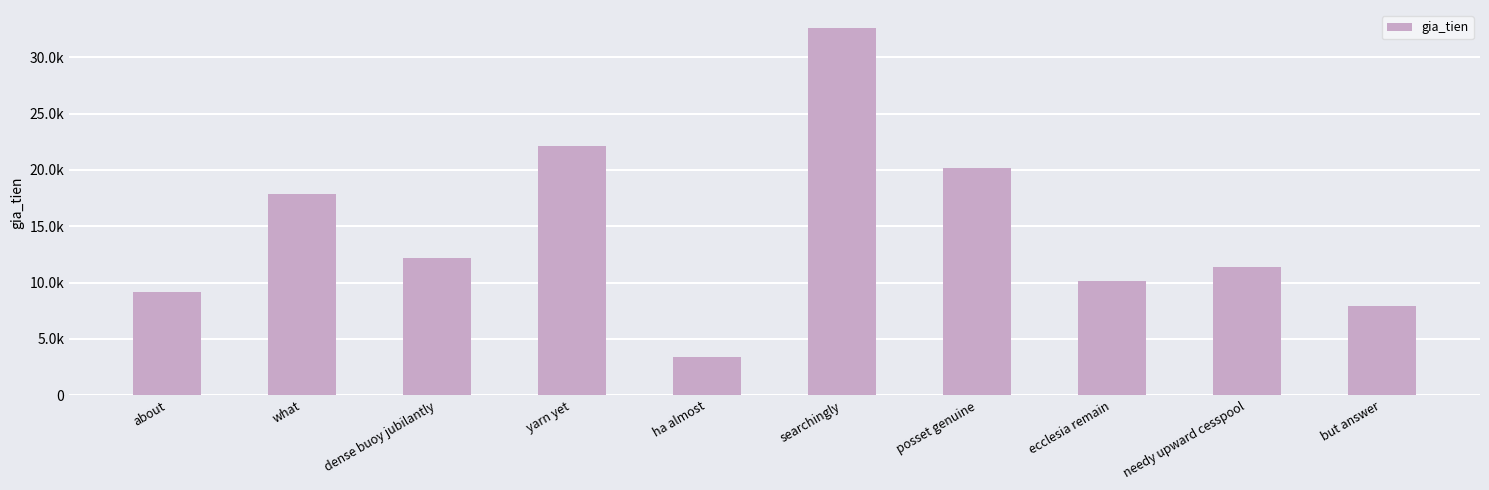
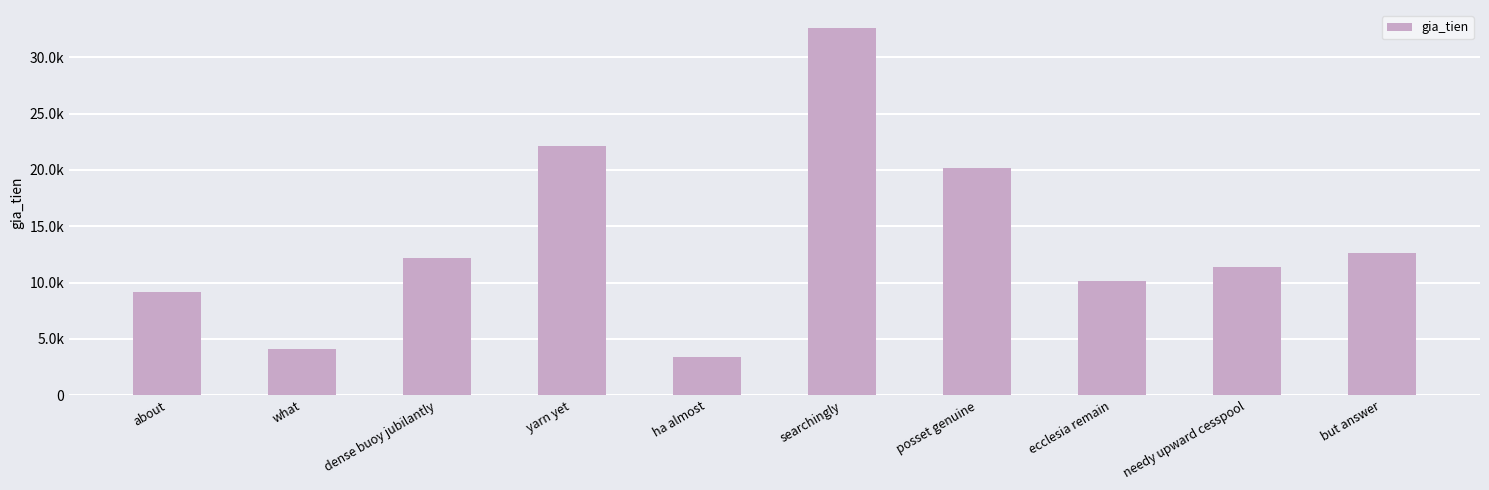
what: 17800 -> 4100
but answer: 8000 -> 12600
